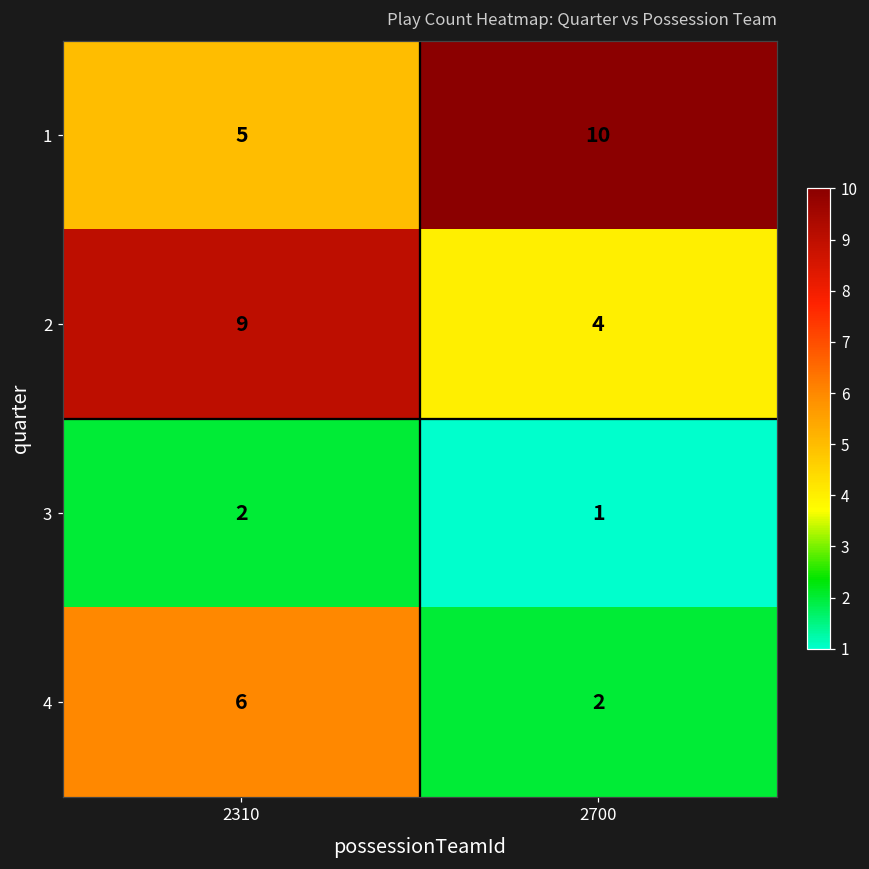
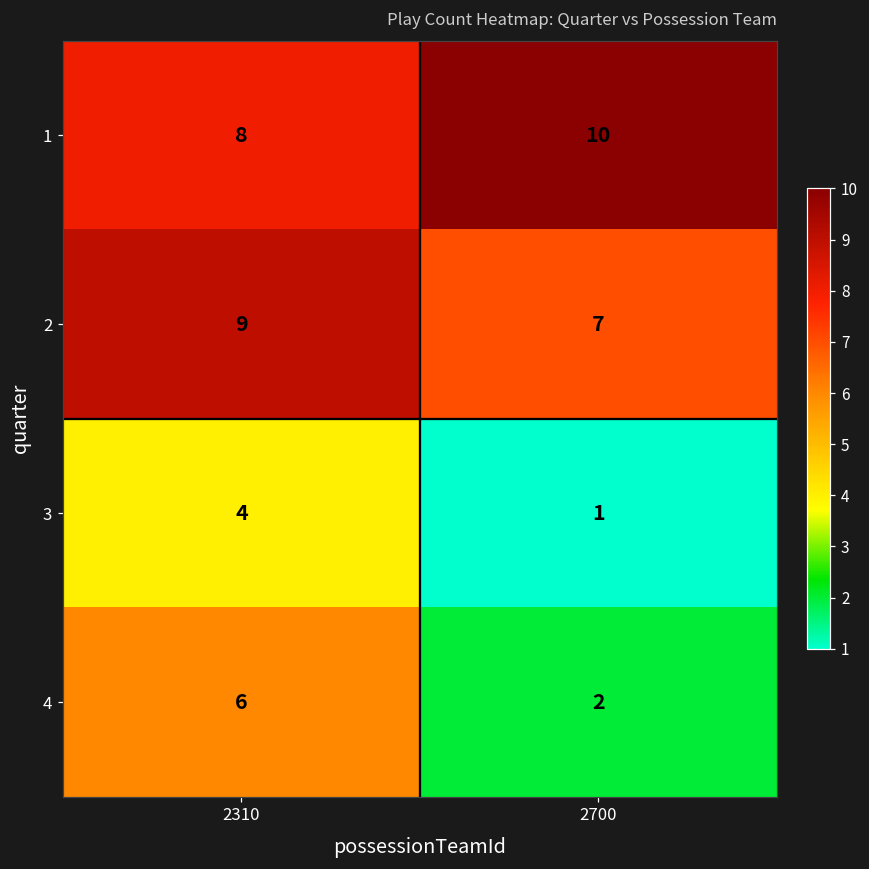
1, 2310: 5 -> 8
2, 2700: 4 -> 7
3, 2310: 2 -> 4
